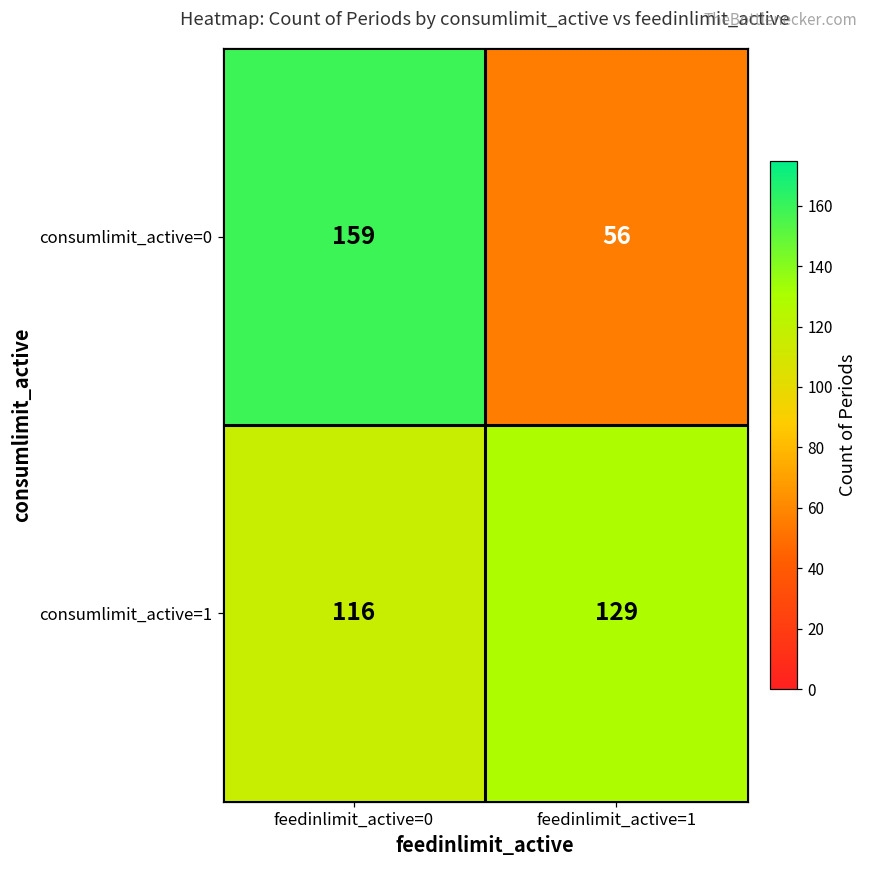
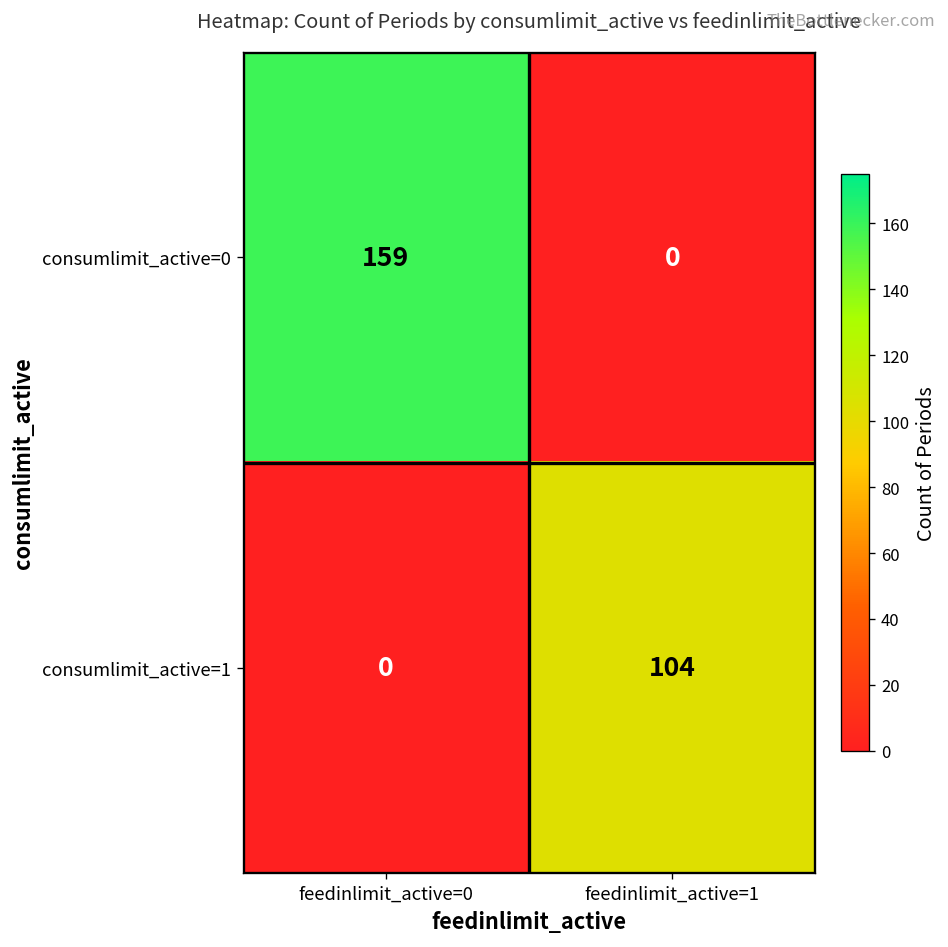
consumlimit_active=0, feedinlimit_active=1: 56 -> 0
consumlimit_active=1, feedinlimit_active=0: 116 -> 0
consumlimit_active=1, feedinlimit_active=1: 129 -> 104
